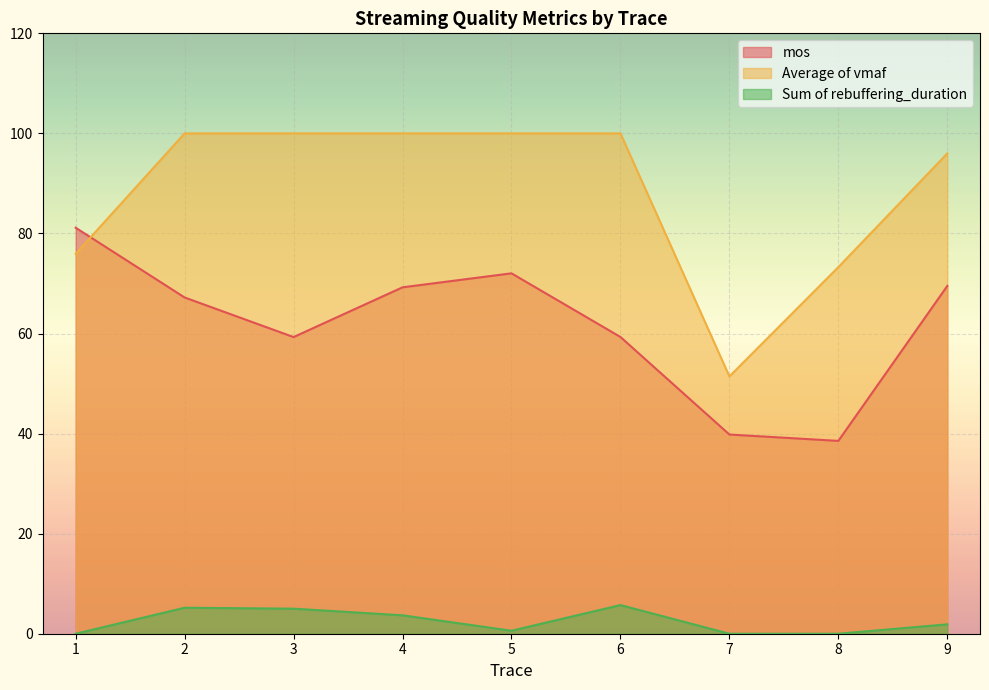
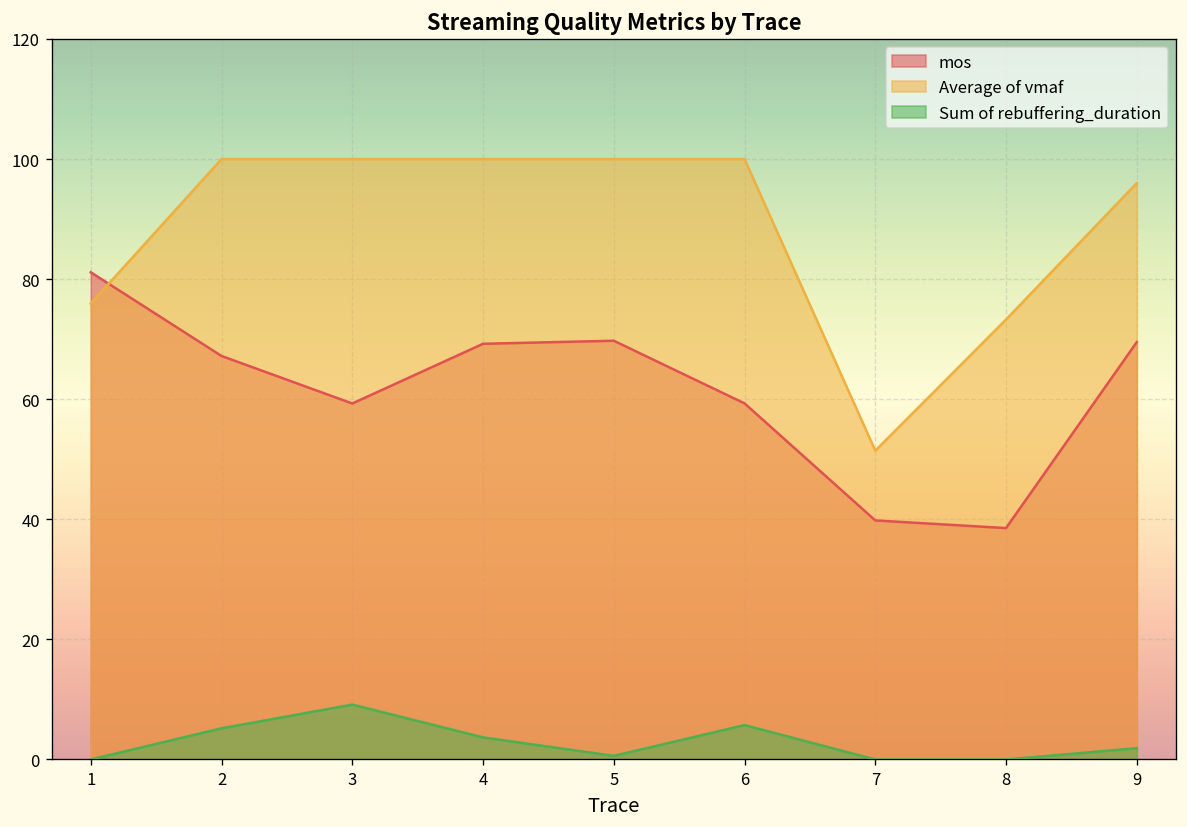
Sum of rebuffering_duration, 3: 5 -> 9
mos, 5: 72 -> 70
